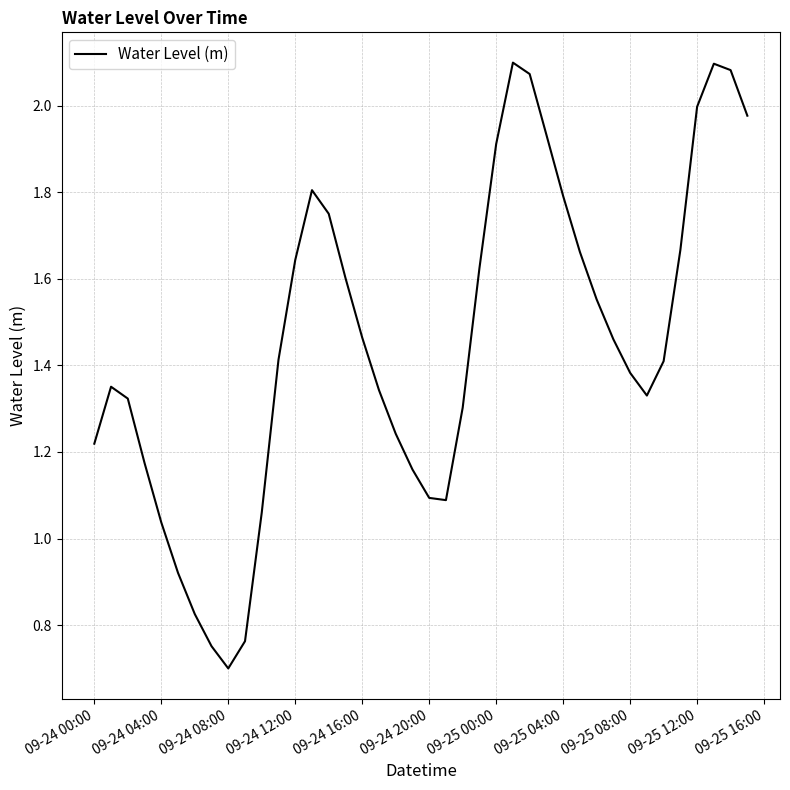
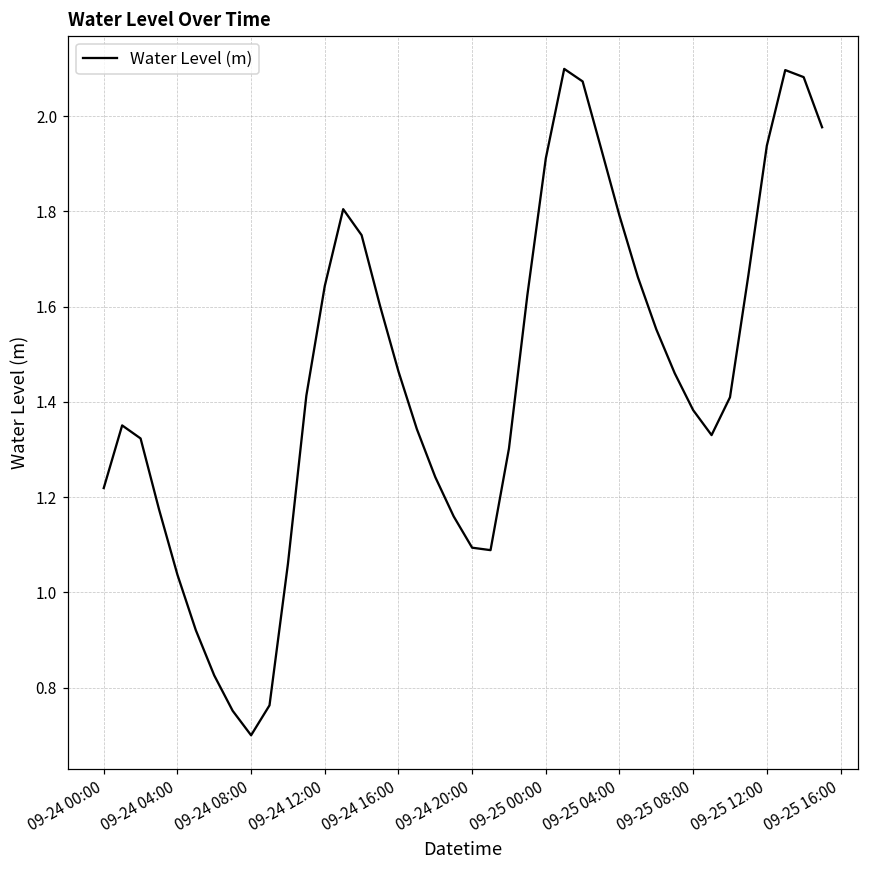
09-25 12:00: 2.00 -> 1.94
